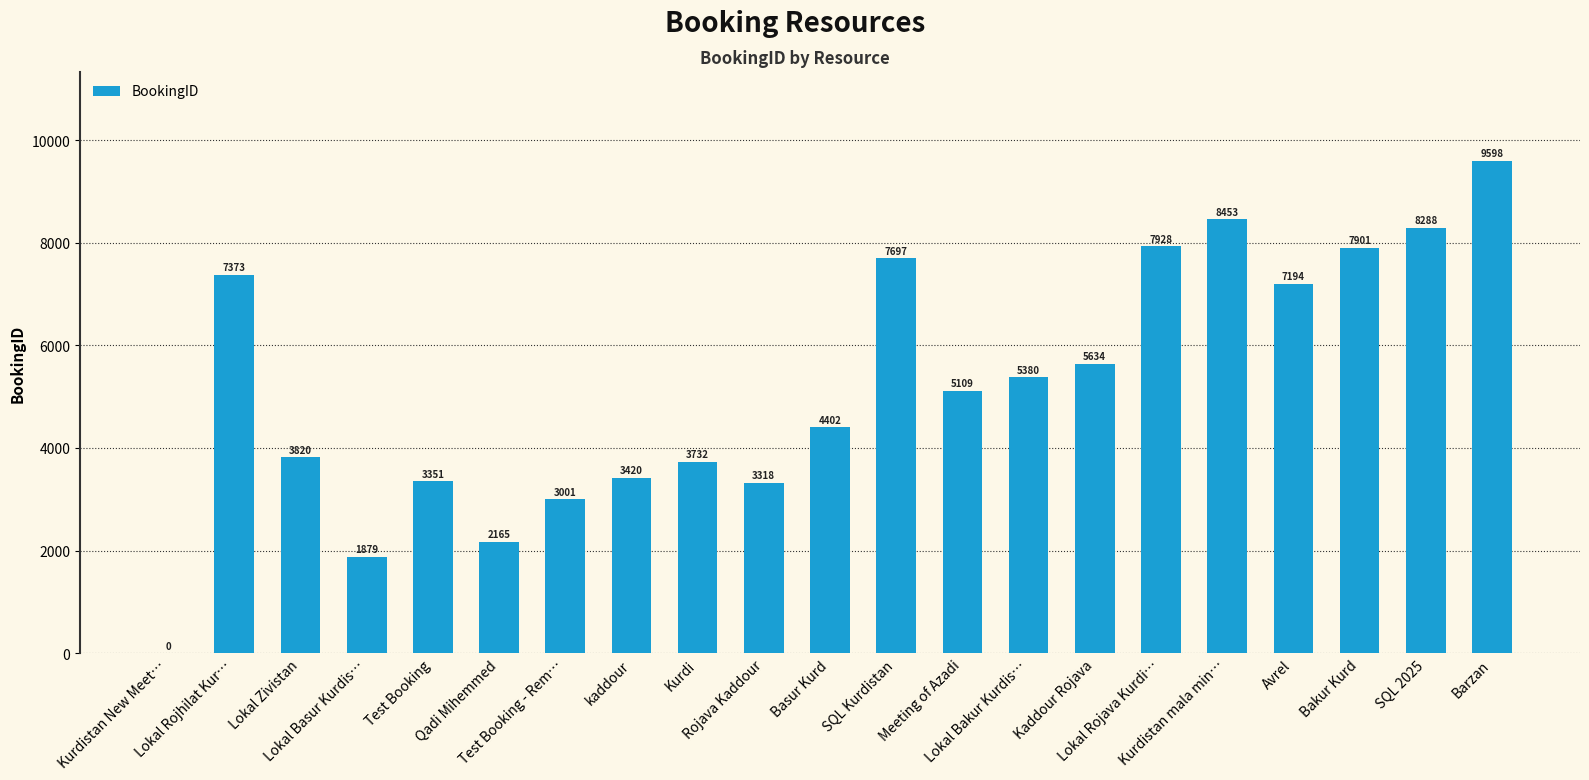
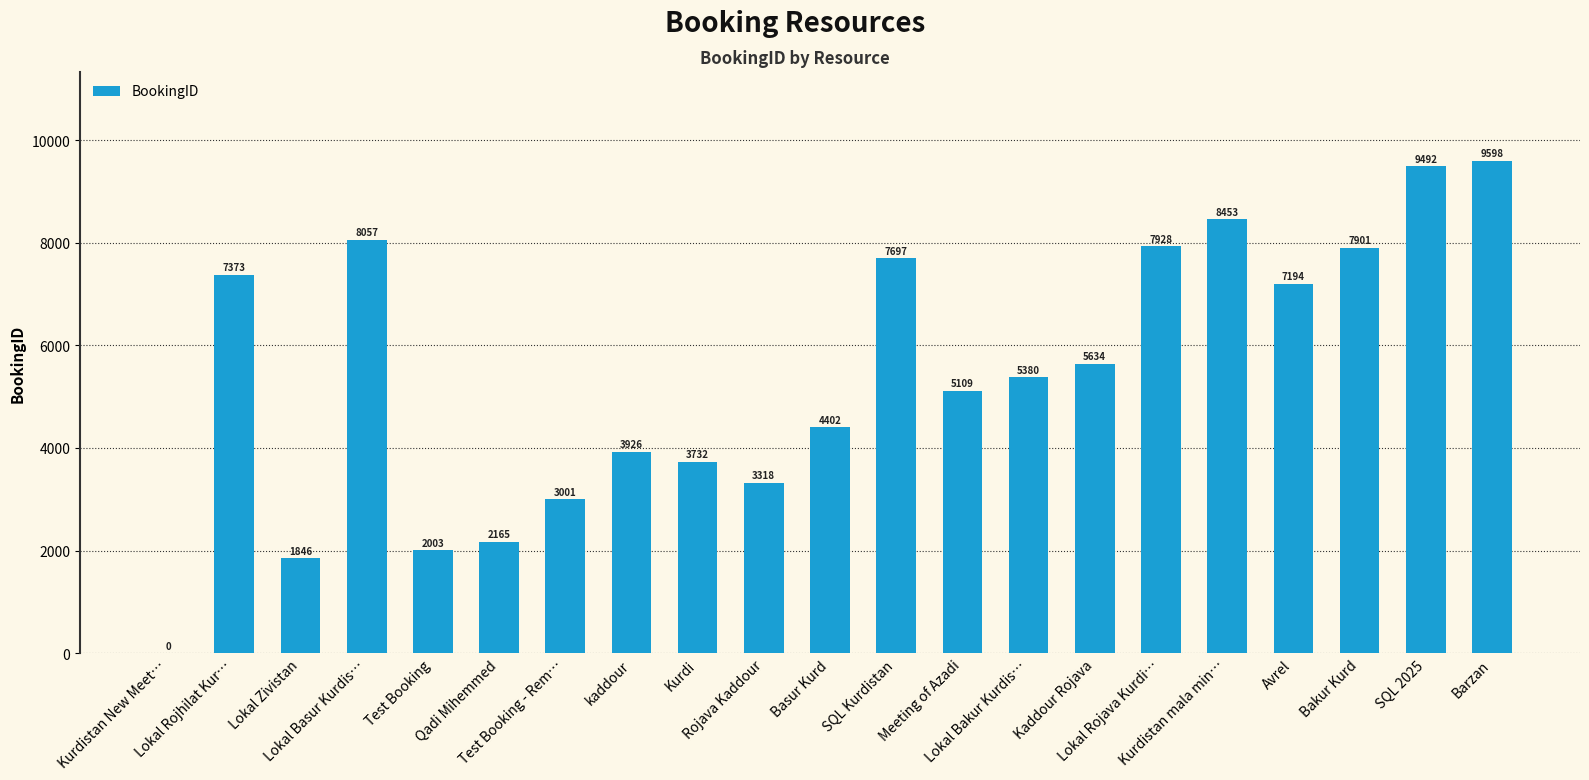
Lokal Zivistan: 3820 -> 1846
Lokal Basur Kurdis…: 1879 -> 8057
Test Booking: 3351 -> 2003
kaddour: 3420 -> 3926
SQL 2025: 8288 -> 9492
